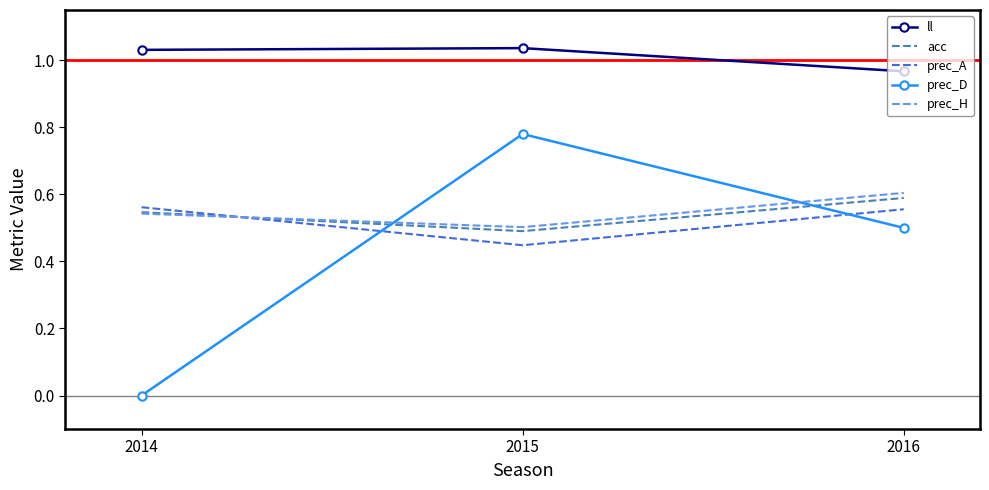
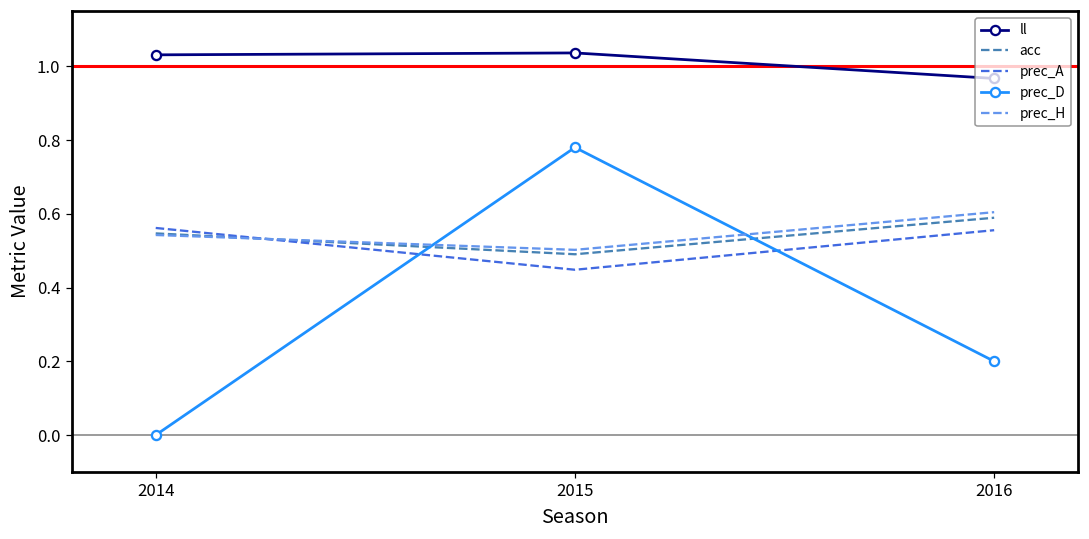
prec_D, 2016: 0.5 -> 0.2
